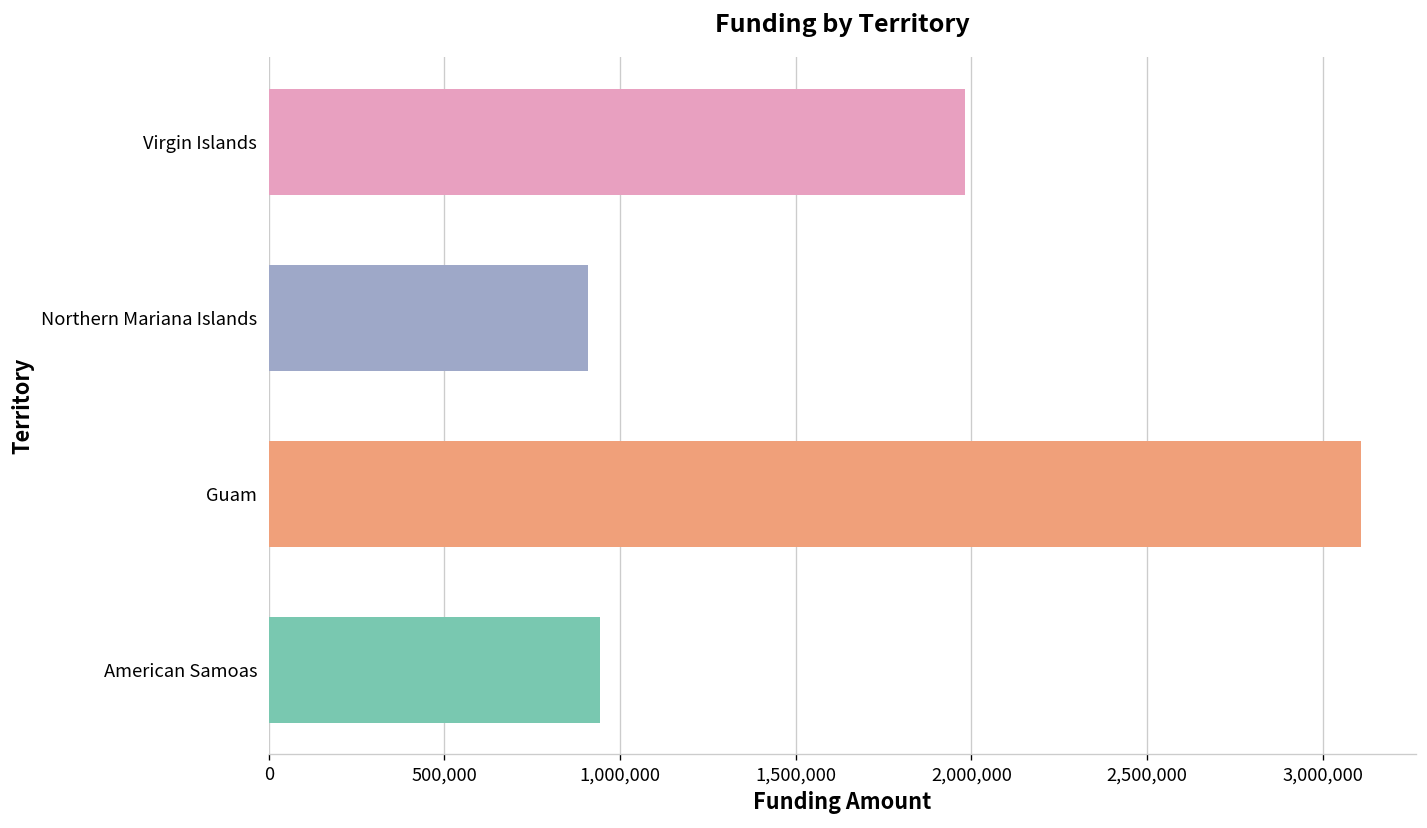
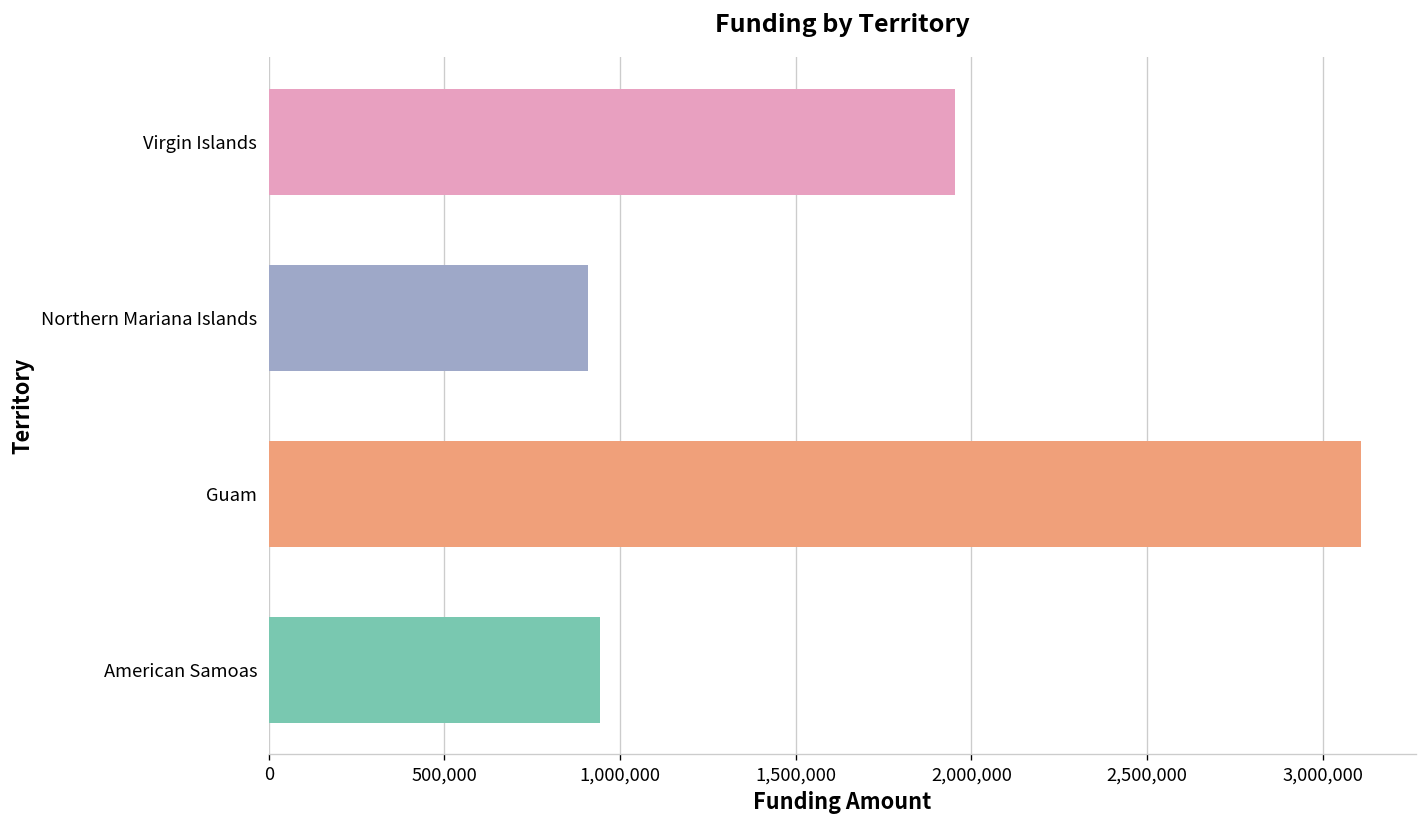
Virgin Islands: 1,980,000 -> 1,950,000
